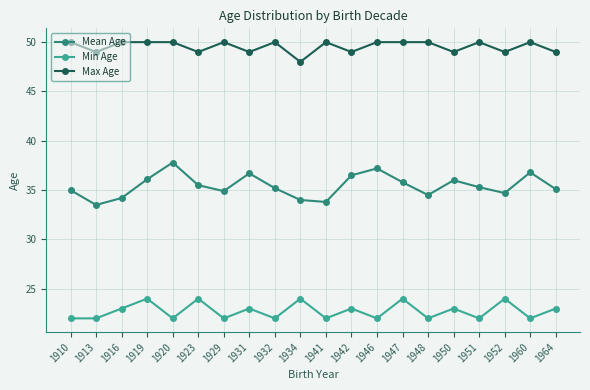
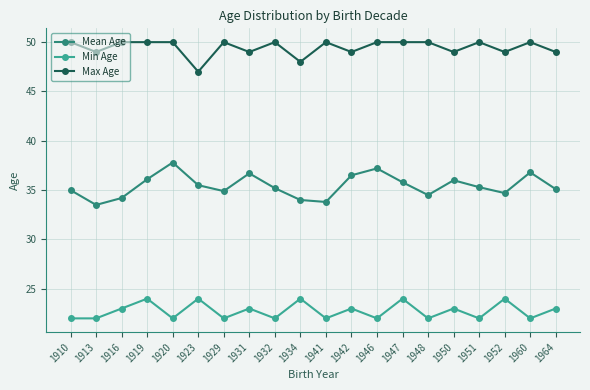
Max Age, 1923: 49 -> 47
